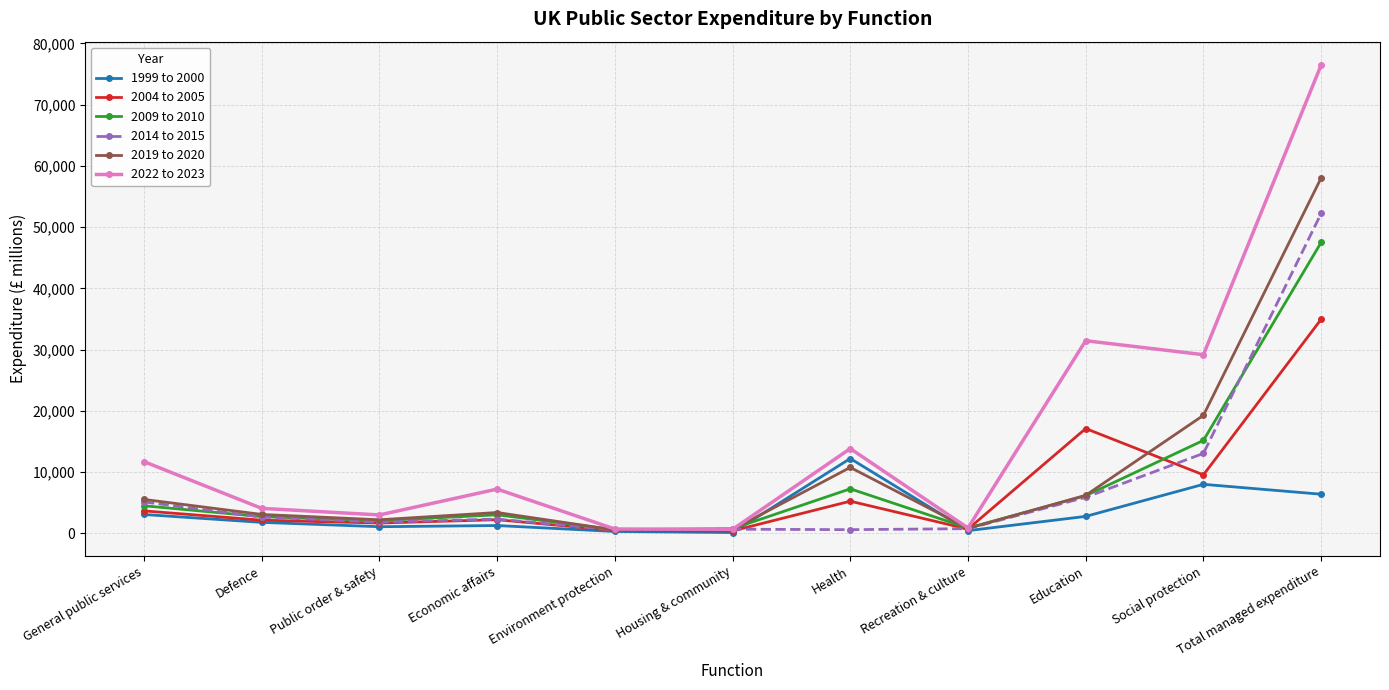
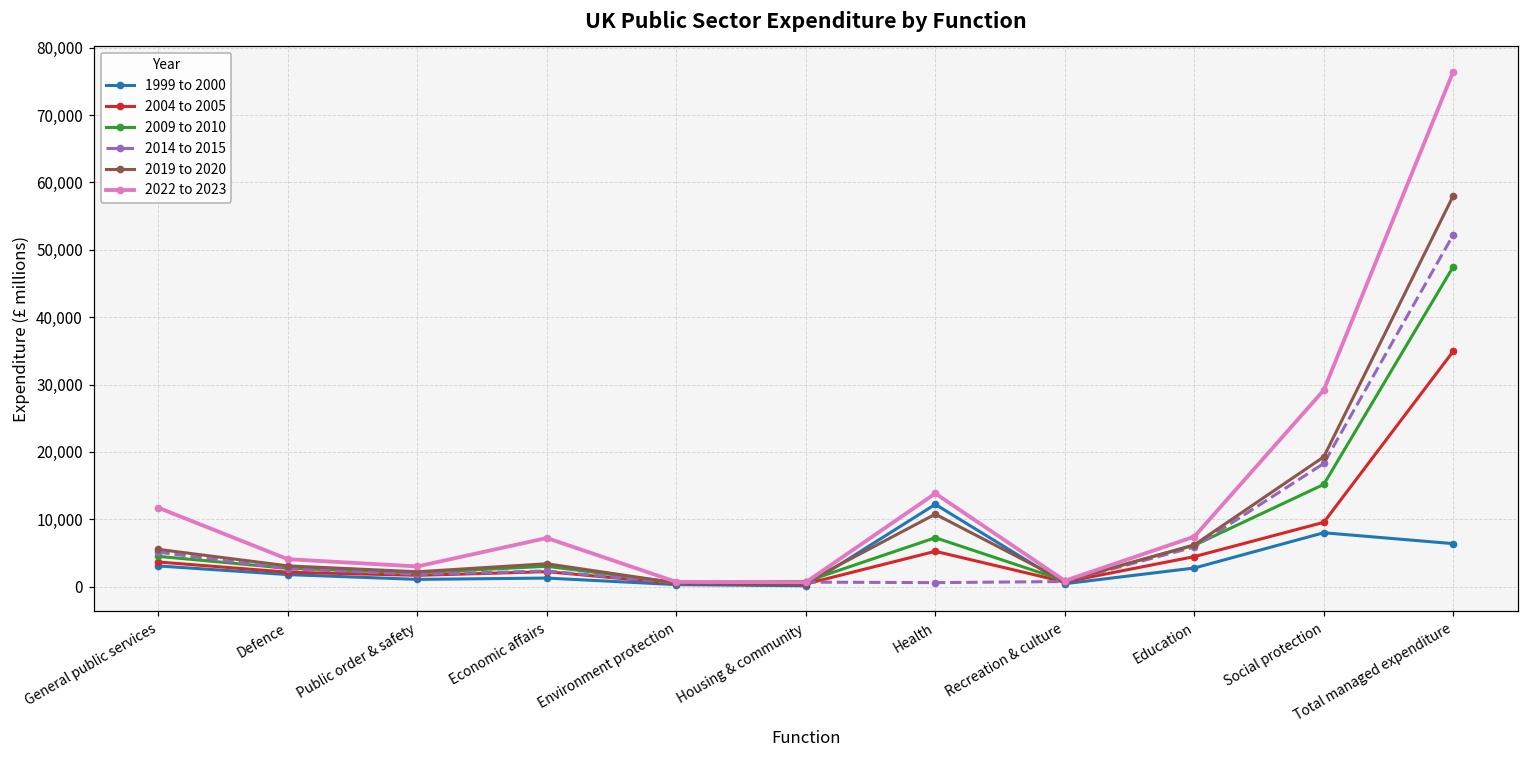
2004 to 2005, Education: 17,000 -> 4,000
2022 to 2023, Education: 31,000 -> 7,000
2014 to 2015, Social protection: 13,000 -> 18,000
